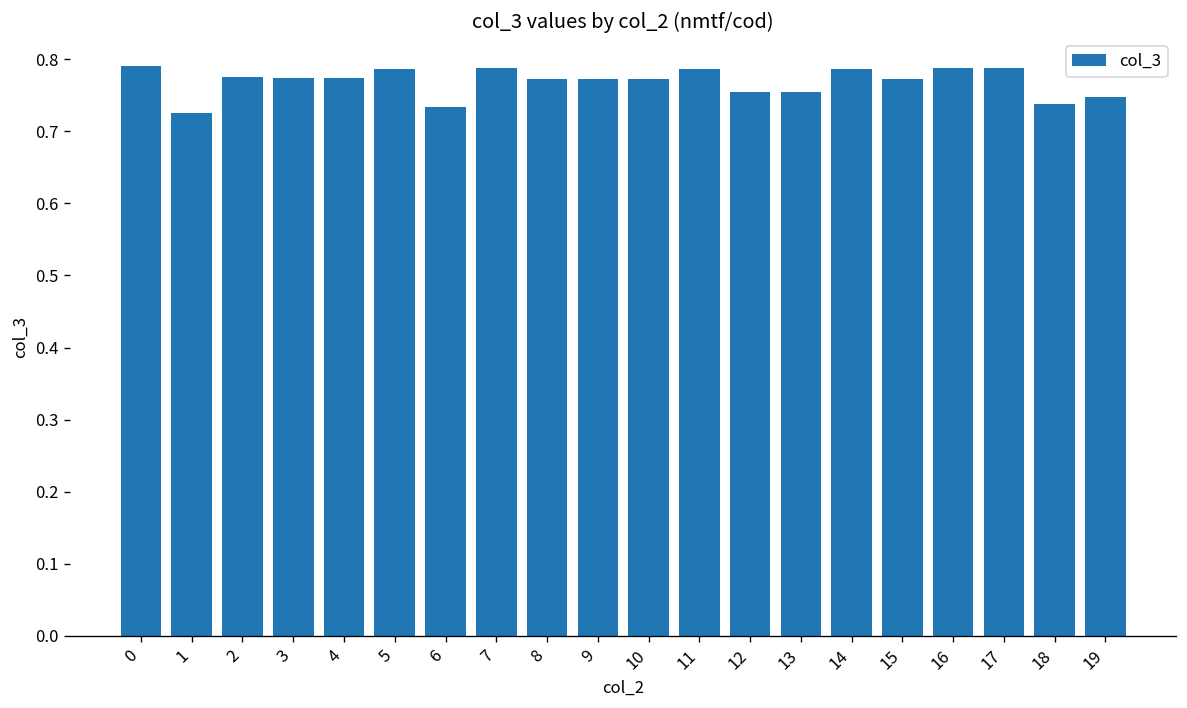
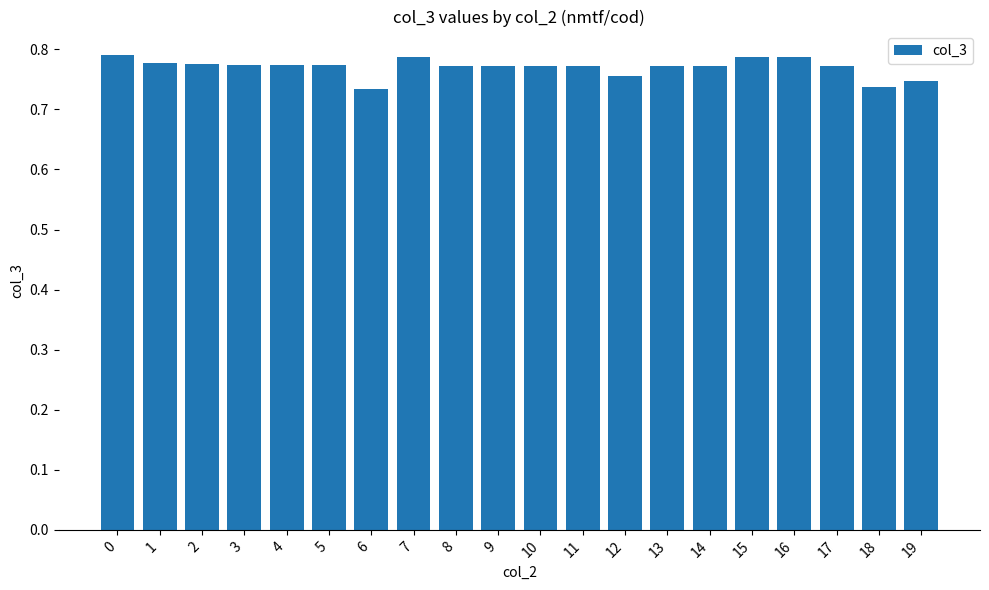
1: 0.72 -> 0.78
5: 0.79 -> 0.77
11: 0.79 -> 0.77
13: 0.76 -> 0.77
14: 0.79 -> 0.77
15: 0.77 -> 0.79
17: 0.79 -> 0.77
